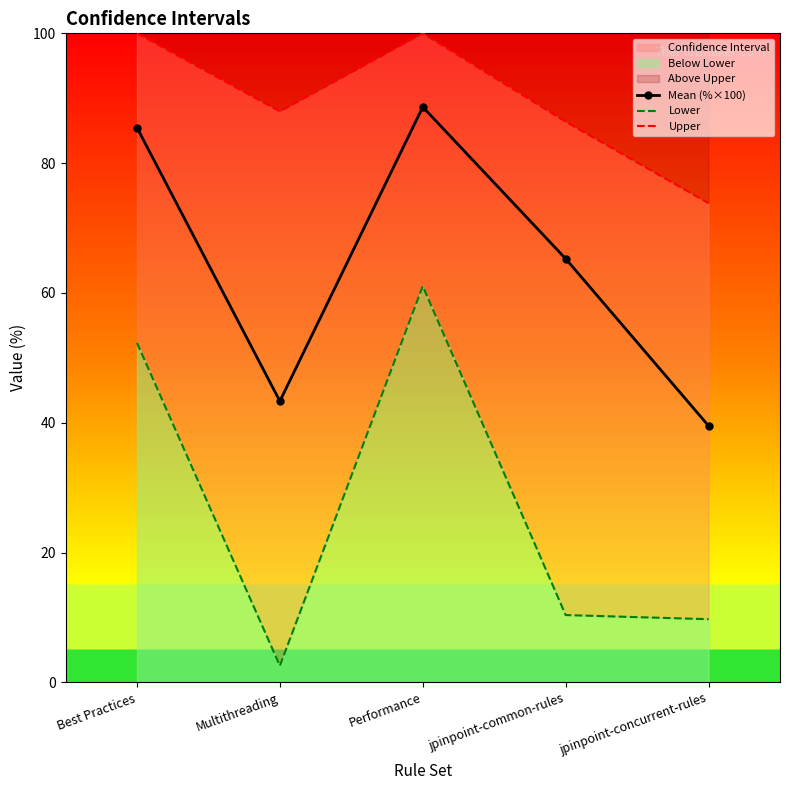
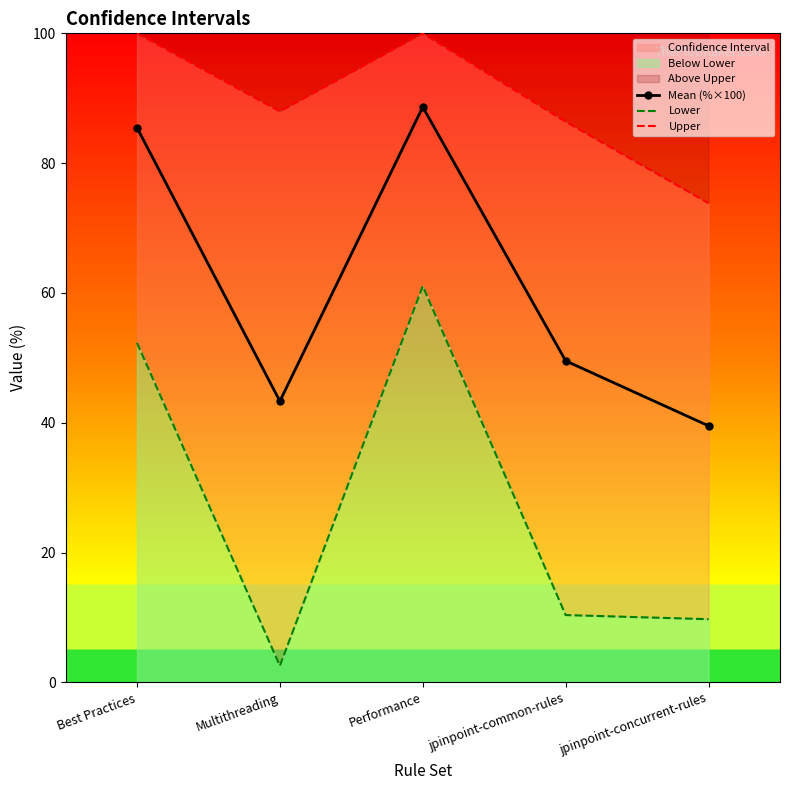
Mean (%×100), jpinpoint-common-rules: 65 -> 50
